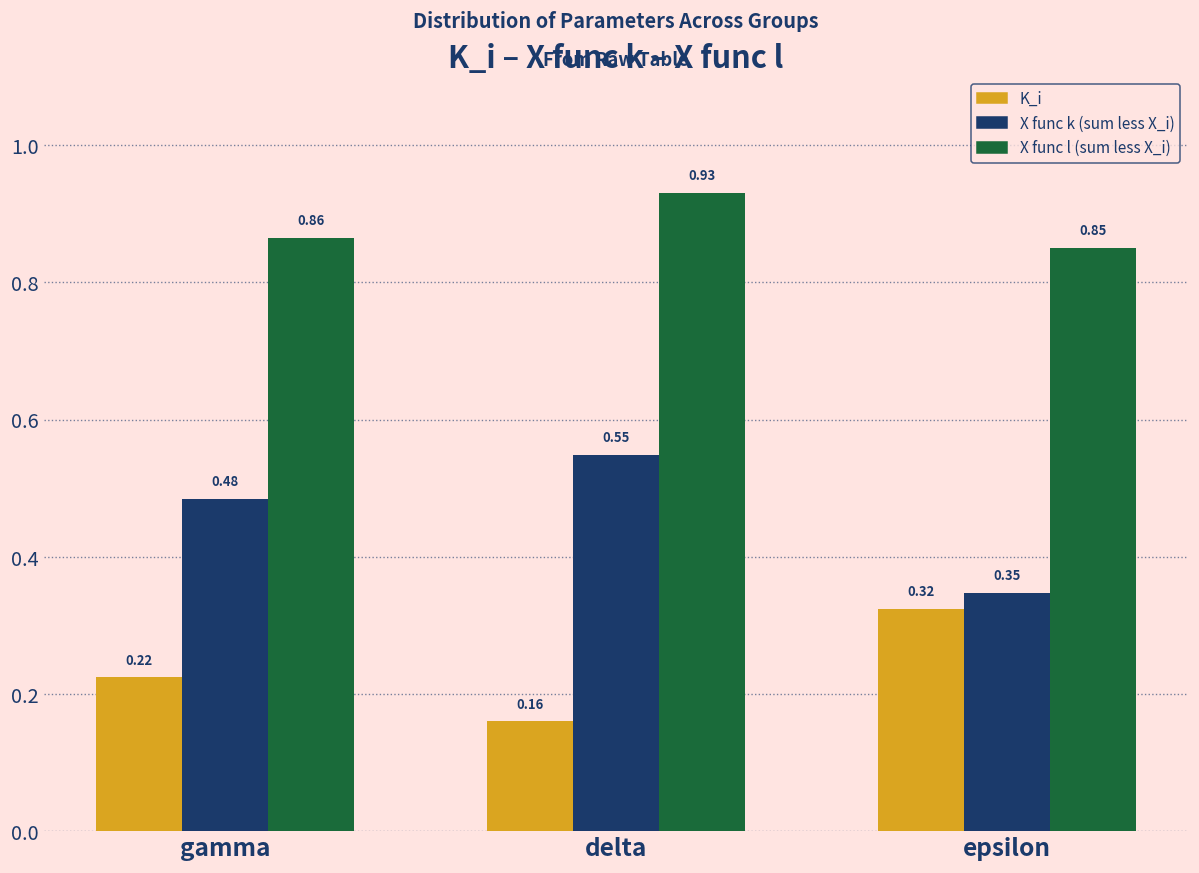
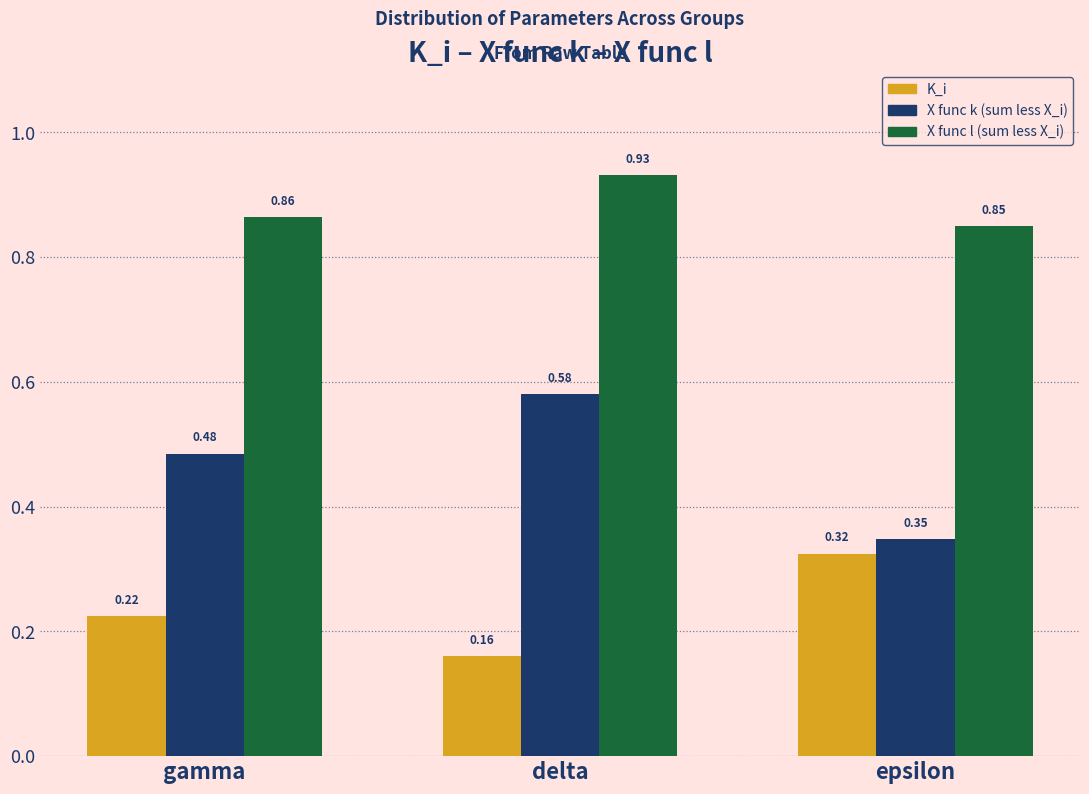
X func k (sum less X_i), delta: 0.55 -> 0.58
